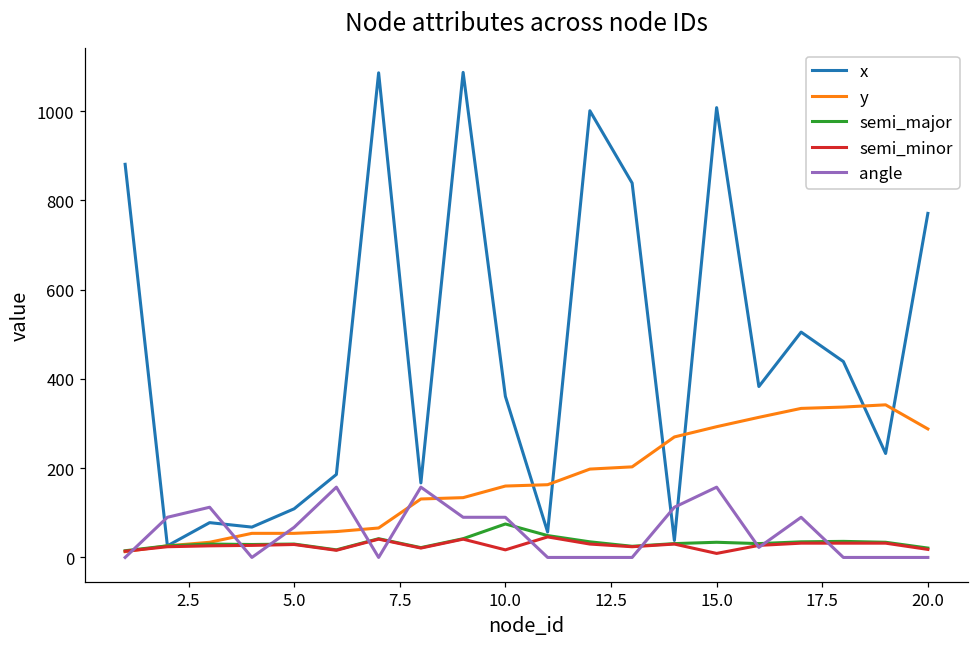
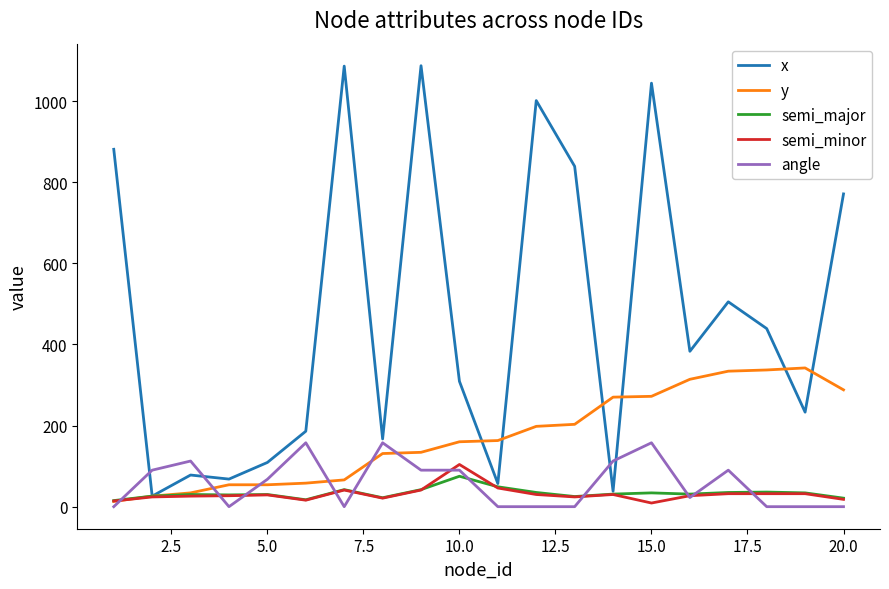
x, 10.0: 360 -> 310
semi_minor, 10.0: 20 -> 100
x, 15.0: 1010 -> 1040
y, 15.0: 290 -> 270
